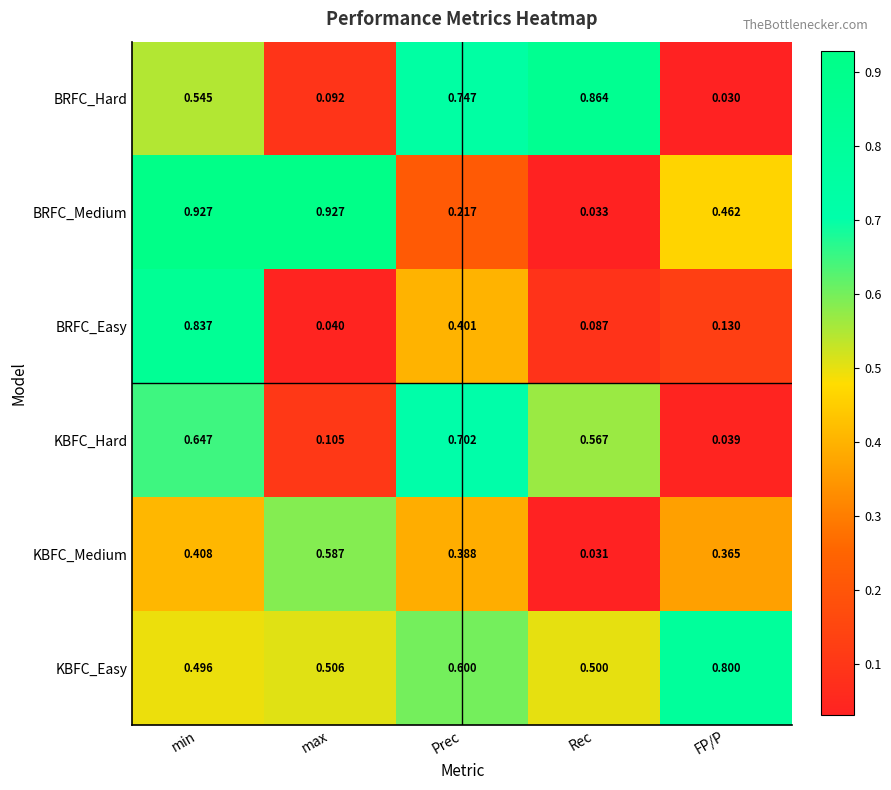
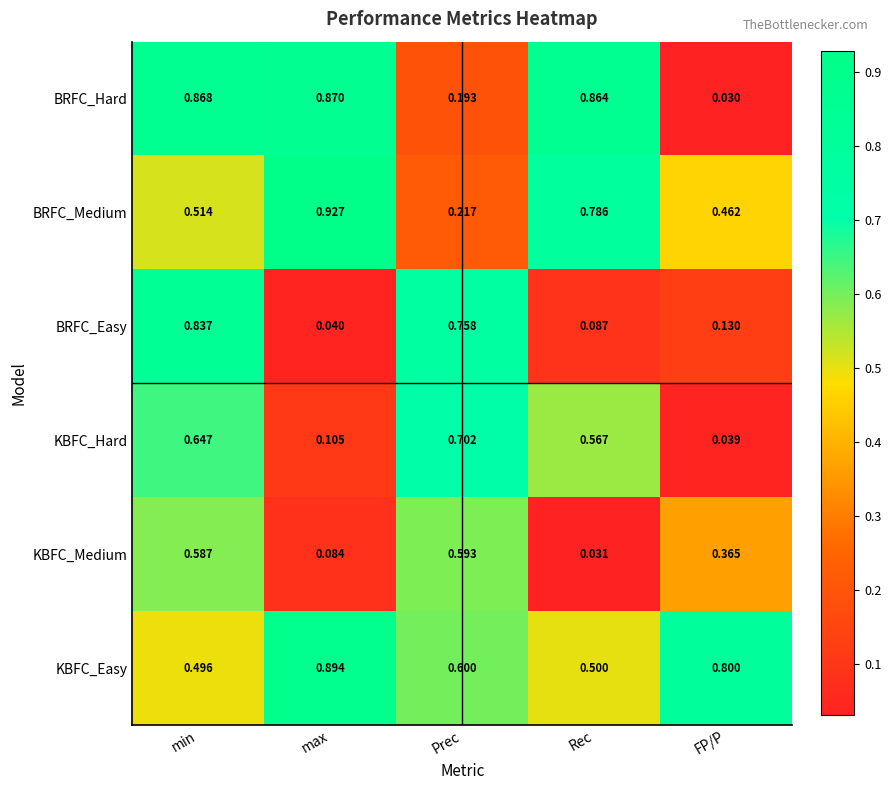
BRFC_Hard, min: 0.545 -> 0.868
BRFC_Hard, max: 0.092 -> 0.870
BRFC_Hard, Prec: 0.747 -> 0.193
BRFC_Medium, min: 0.927 -> 0.514
BRFC_Medium, Rec: 0.033 -> 0.786
BRFC_Easy, Prec: 0.401 -> 0.758
KBFC_Medium, min: 0.408 -> 0.587
KBFC_Medium, max: 0.587 -> 0.084
KBFC_Medium, Prec: 0.388 -> 0.593
KBFC_Easy, max: 0.506 -> 0.894
